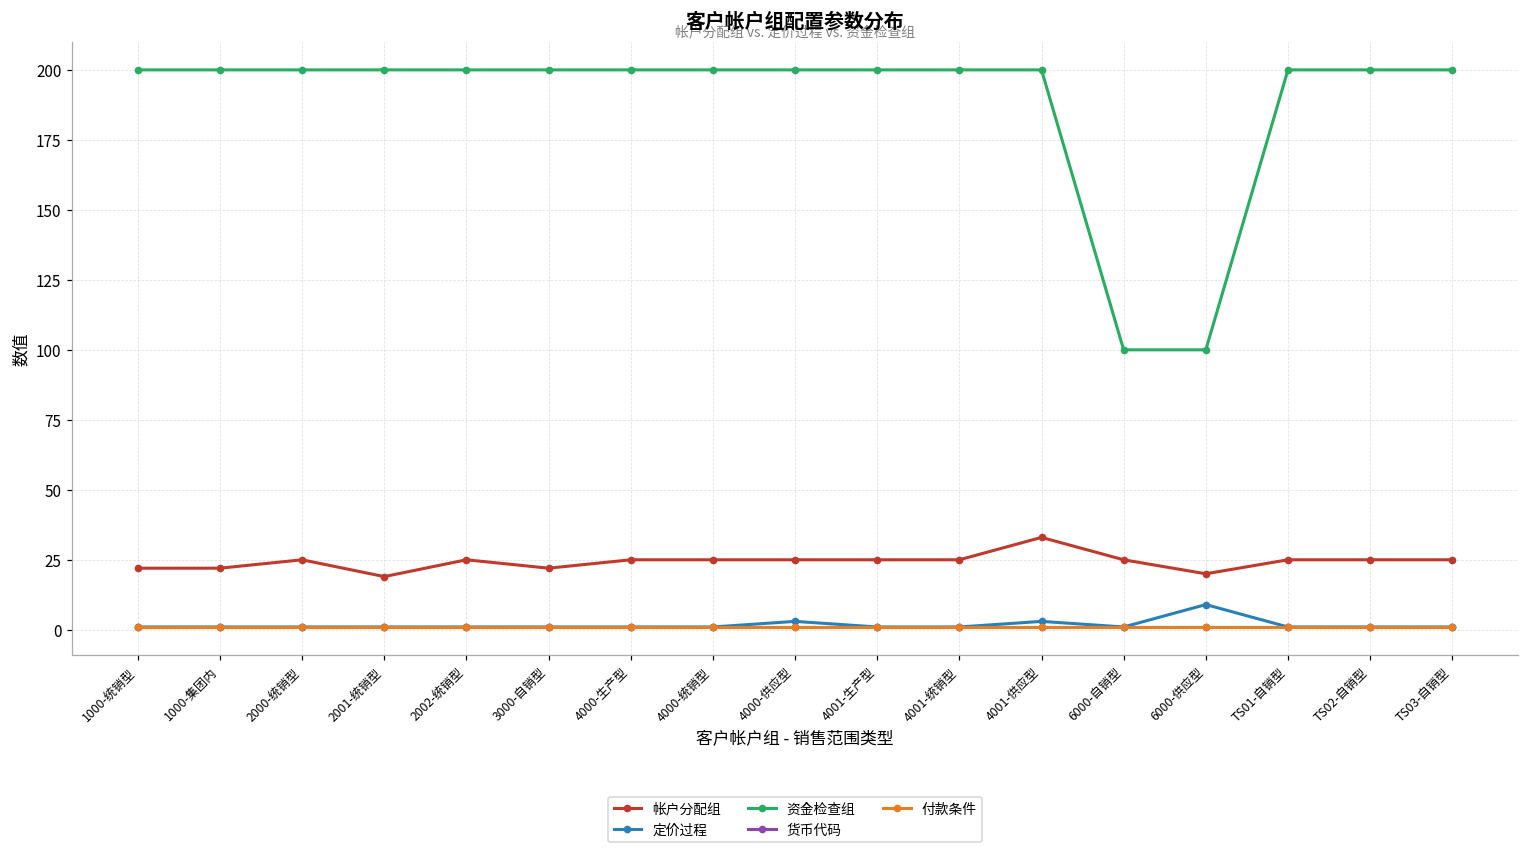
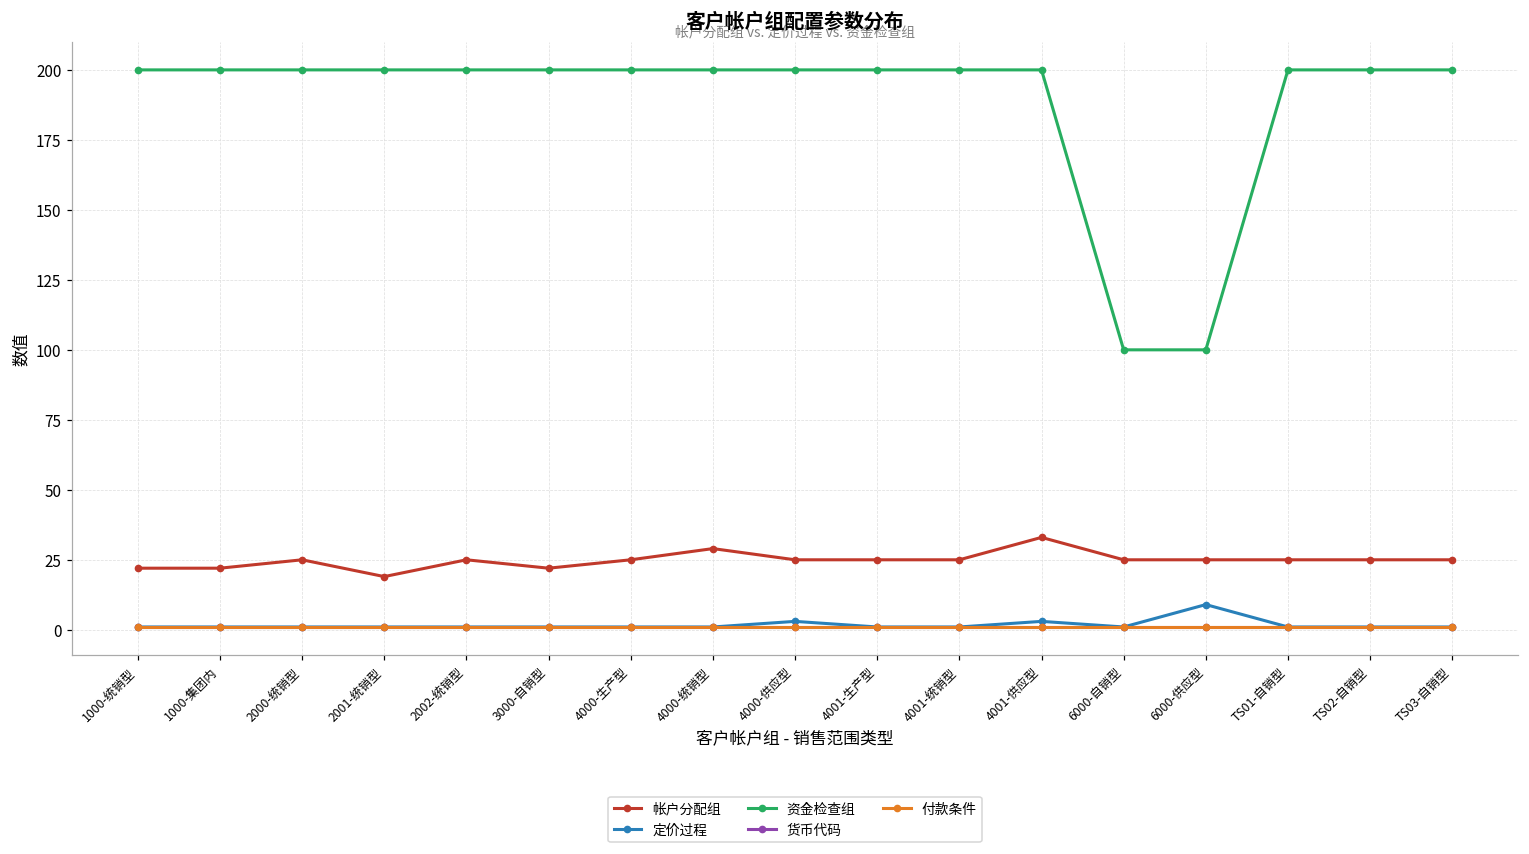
帐户分配组, 4000-统销型: 25 -> 29
帐户分配组, 6000-供应型: 20 -> 25
